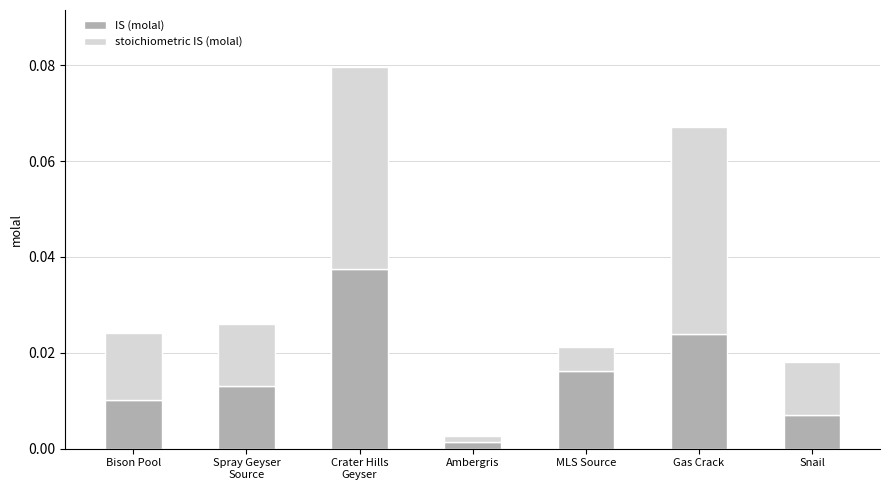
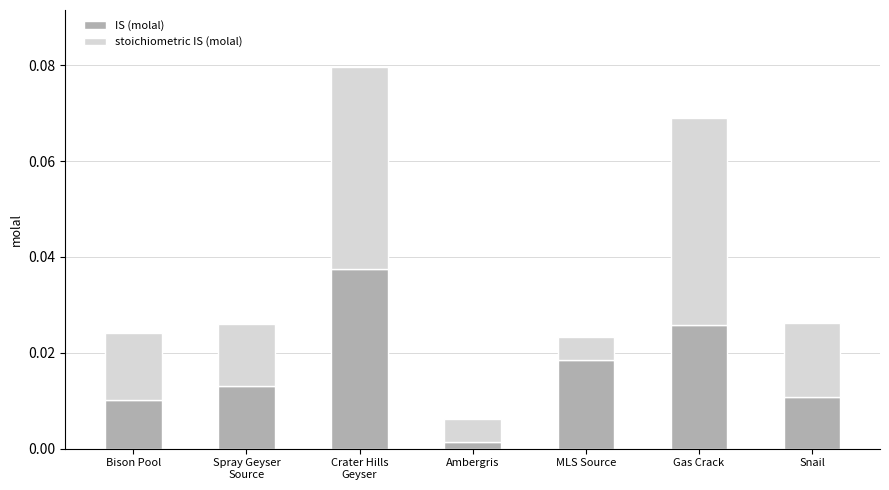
stoichiometric IS (molal), Ambergris: 0.001 -> 0.005
IS (molal), MLS Source: 0.016 -> 0.018
IS (molal), Gas Crack: 0.024 -> 0.026
IS (molal), Snail: 0.007 -> 0.011
stoichiometric IS (molal), Snail: 0.011 -> 0.015
